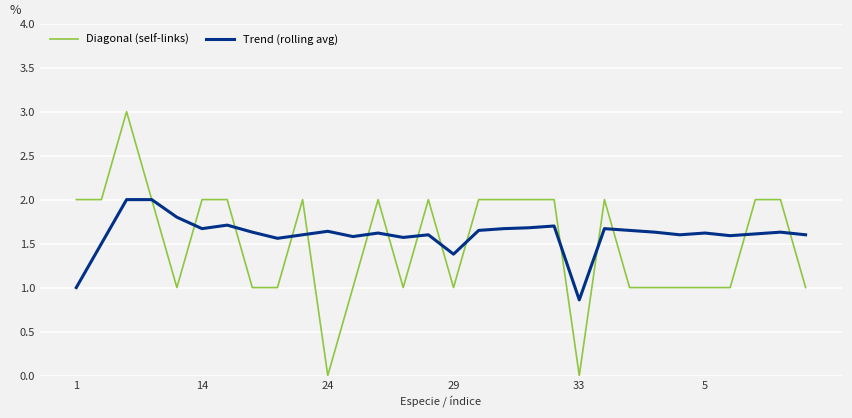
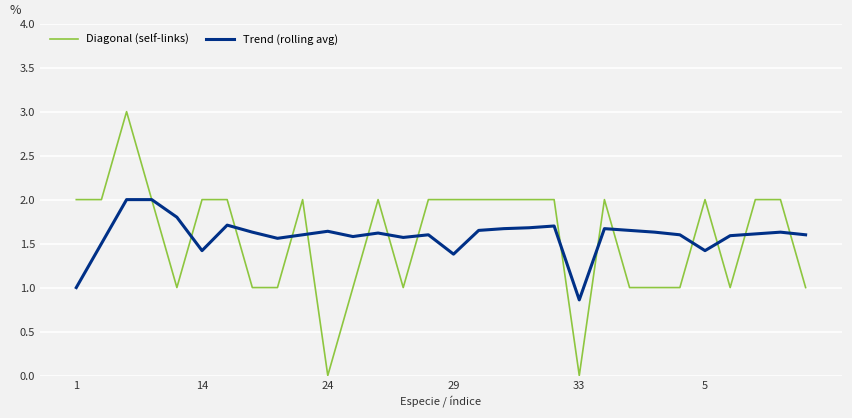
Trend (rolling avg), 14: 1.7 -> 1.4
Diagonal (self-links), 29: 1 -> 2
Diagonal (self-links), 5: 1 -> 2
Trend (rolling avg), 5: 1.6 -> 1.4
